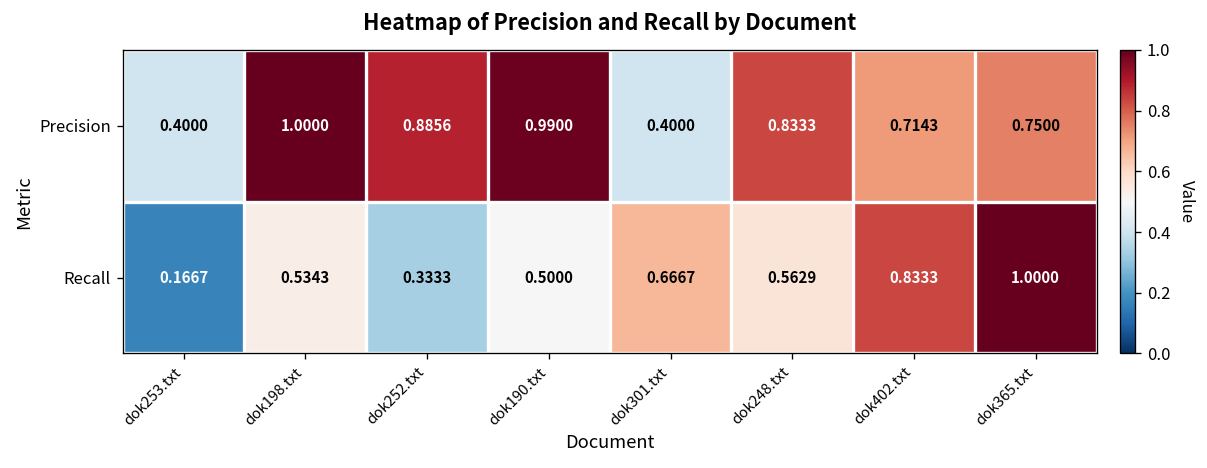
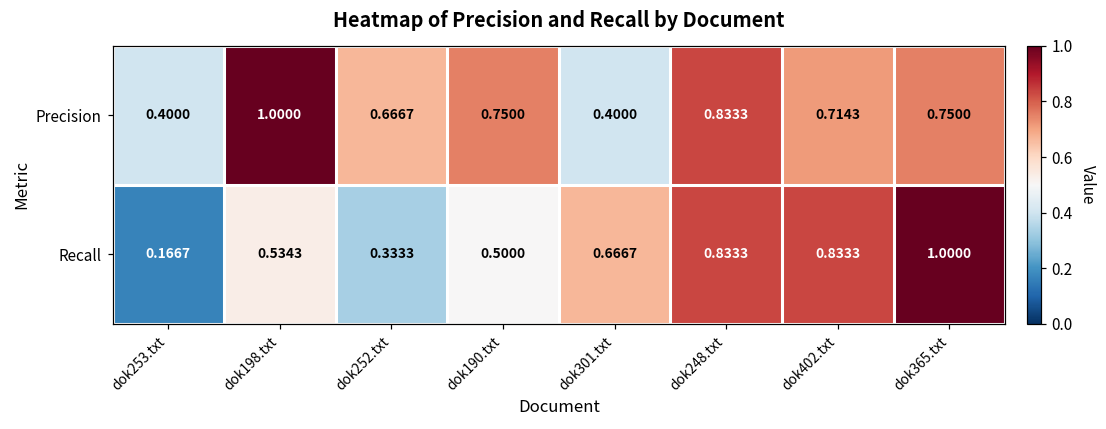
Precision, dok252.txt: 0.8856 -> 0.6667
Precision, dok190.txt: 0.9900 -> 0.7500
Recall, dok248.txt: 0.5629 -> 0.8333
